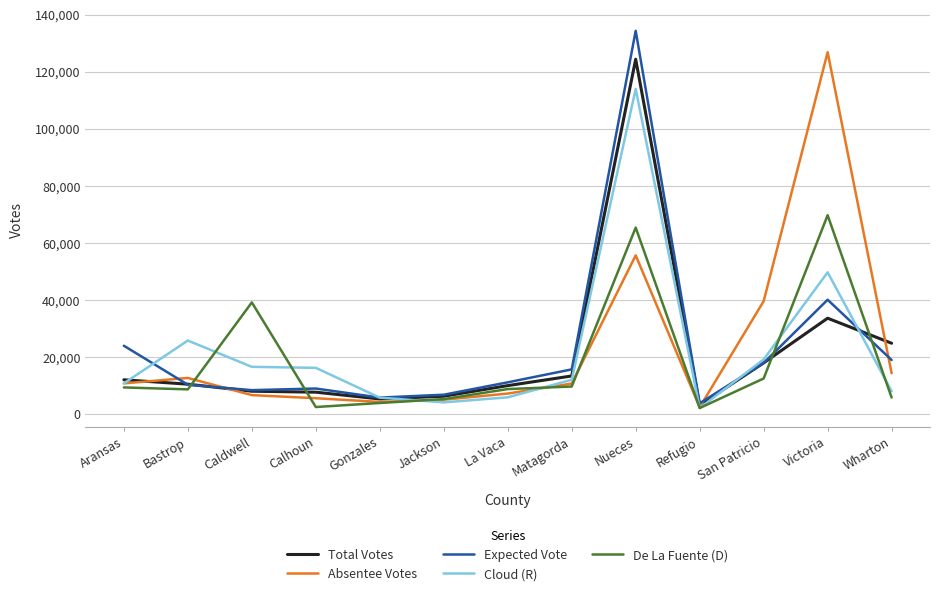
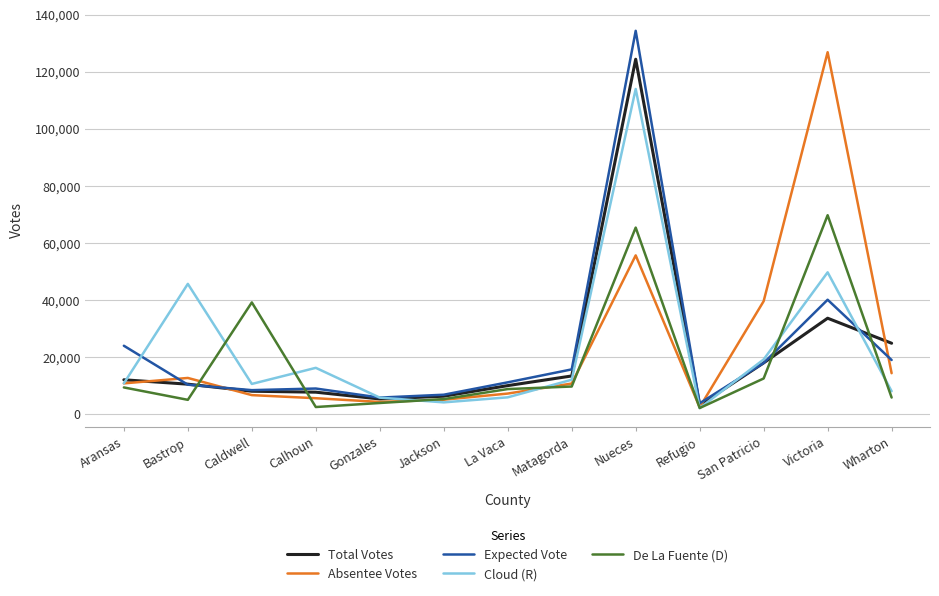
Cloud (R), Bastrop: 26,000 -> 46,000
De La Fuente (D), Bastrop: 9,000 -> 5,000
Cloud (R), Caldwell: 17,000 -> 11,000
